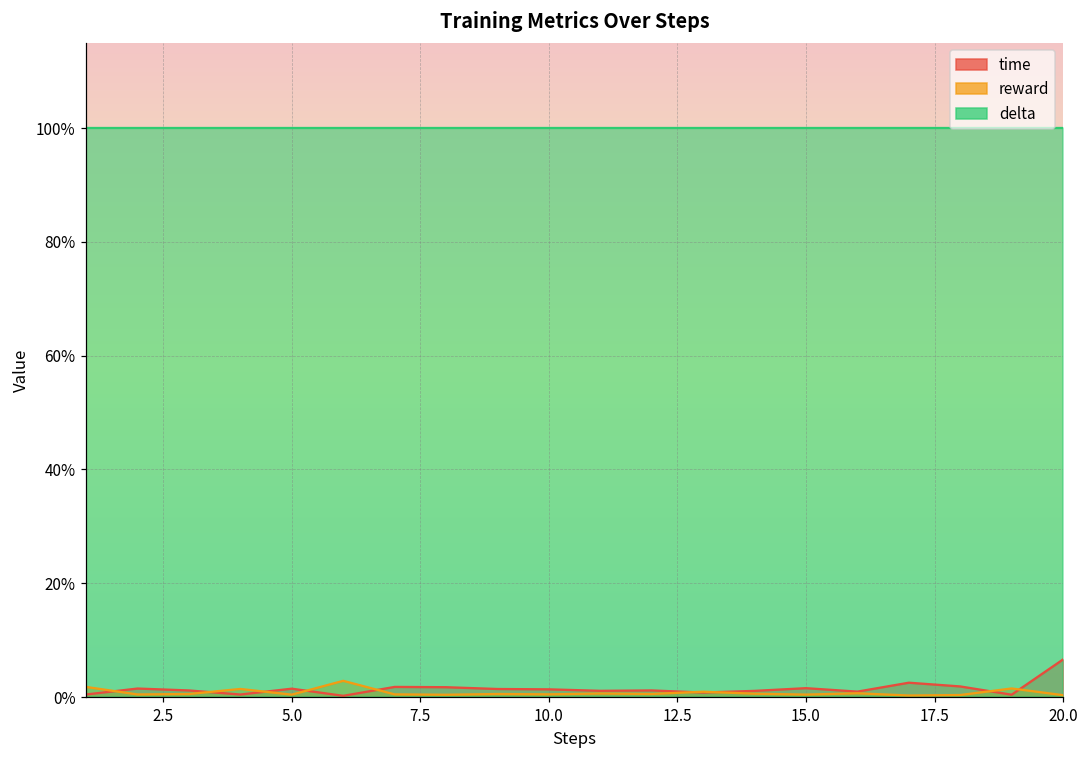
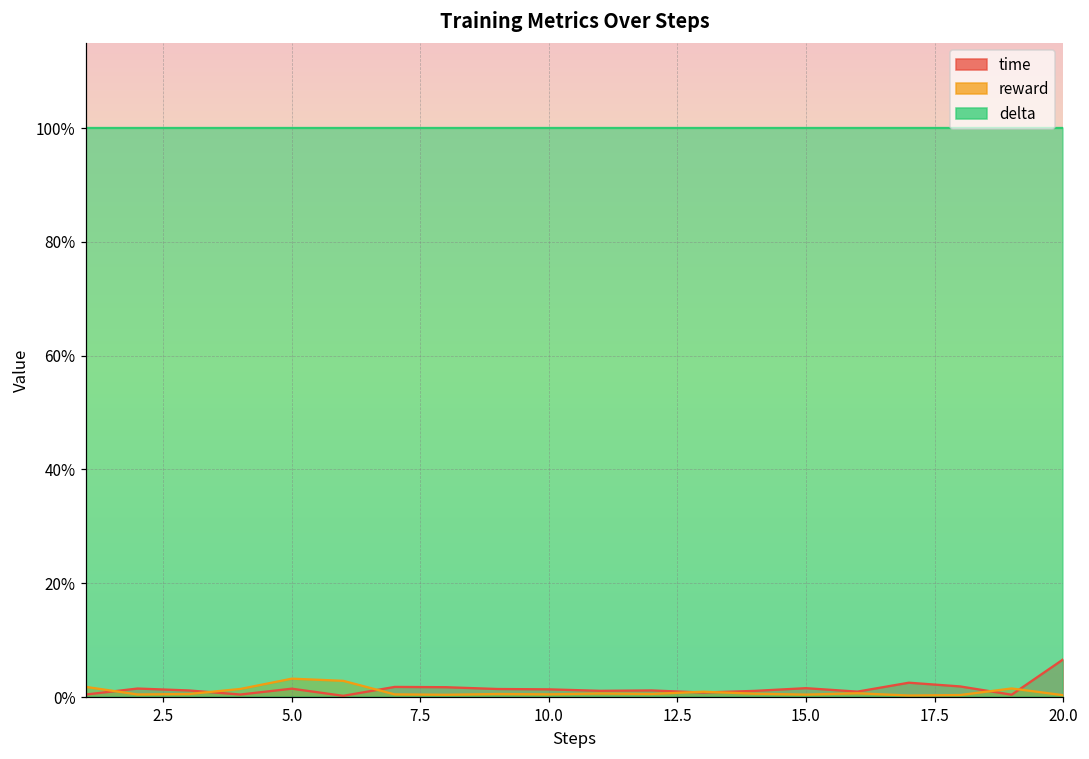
reward, 5.0: 0% -> 3%
